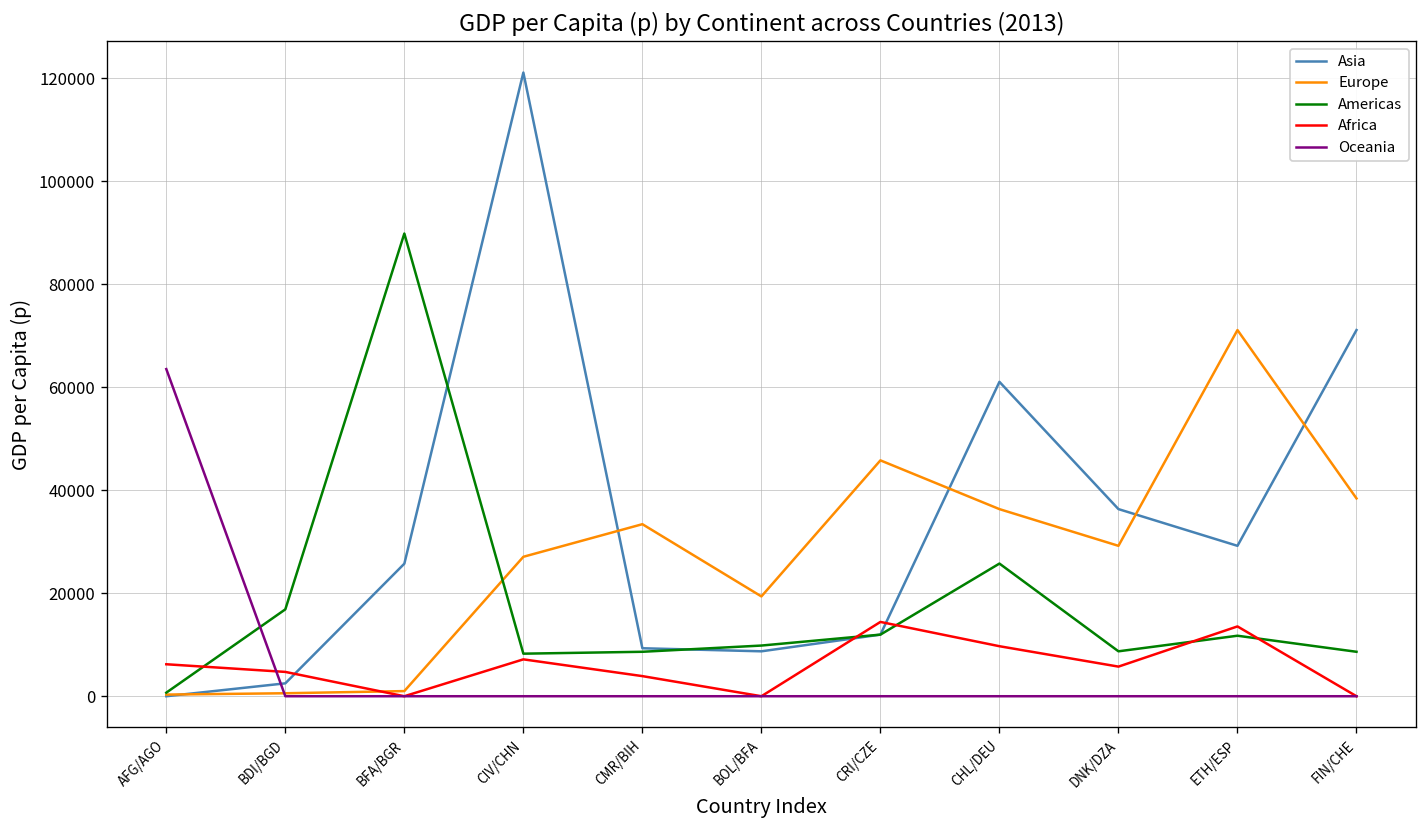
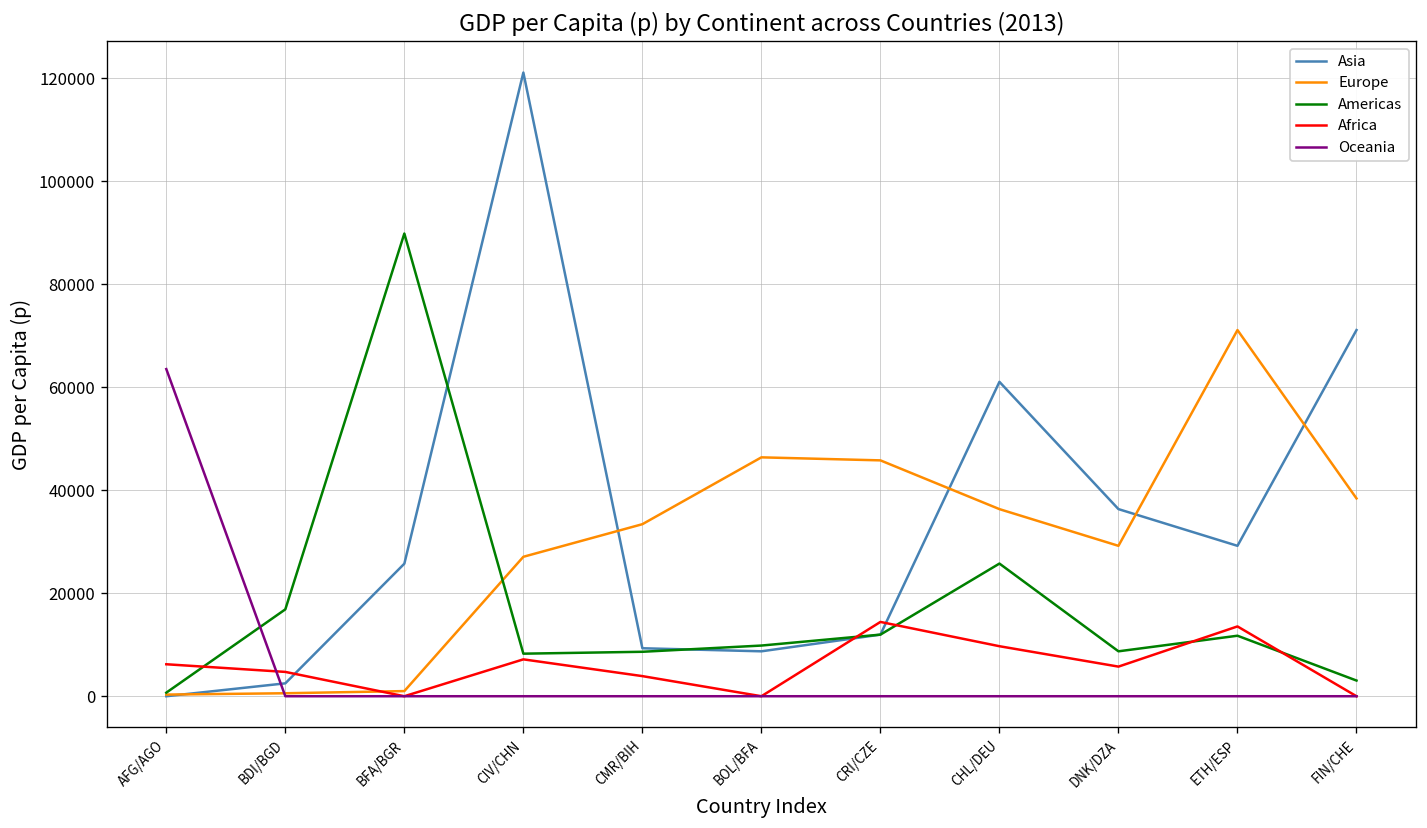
Europe, BOL/BFA: 19000 -> 46000
Americas, FIN/CHE: 9000 -> 3000
